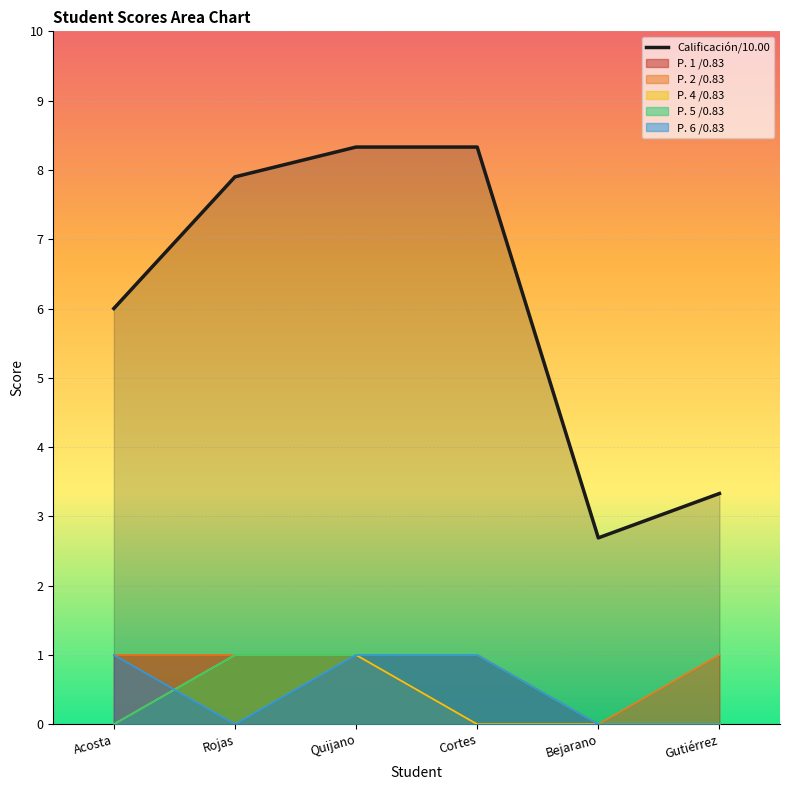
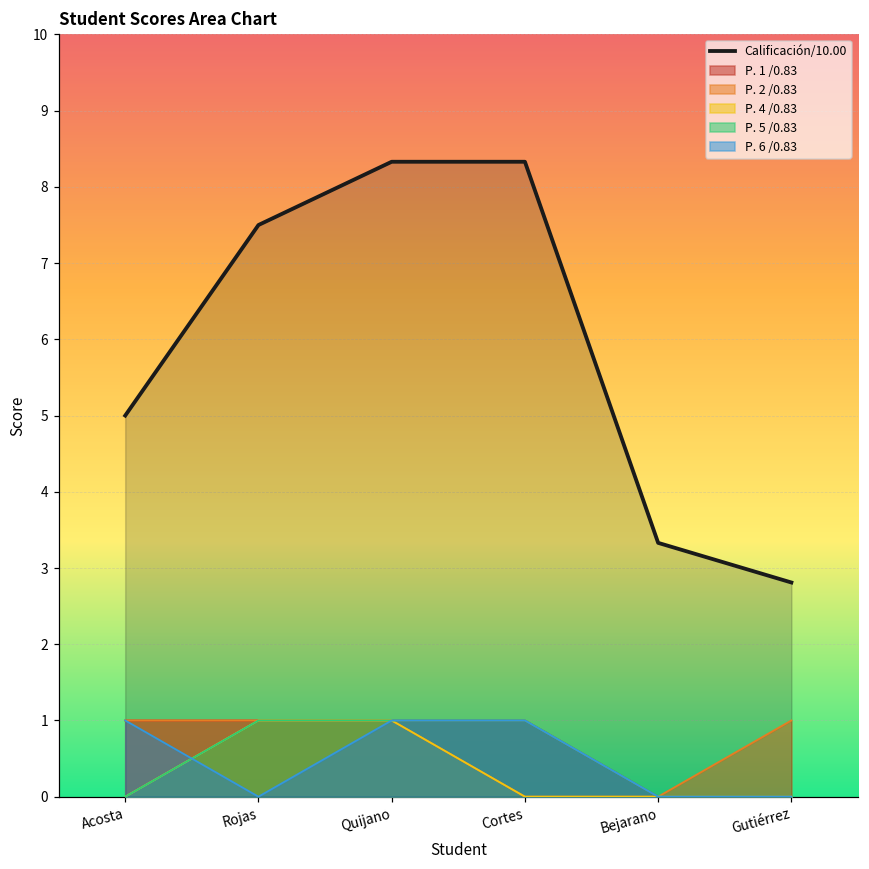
Calificación/10.00, Acosta: 6 -> 5
Calificación/10.00, Rojas: 7.9 -> 7.5
Calificación/10.00, Bejarano: 2.7 -> 3.3
Calificación/10.00, Gutiérrez: 3.3 -> 2.8
